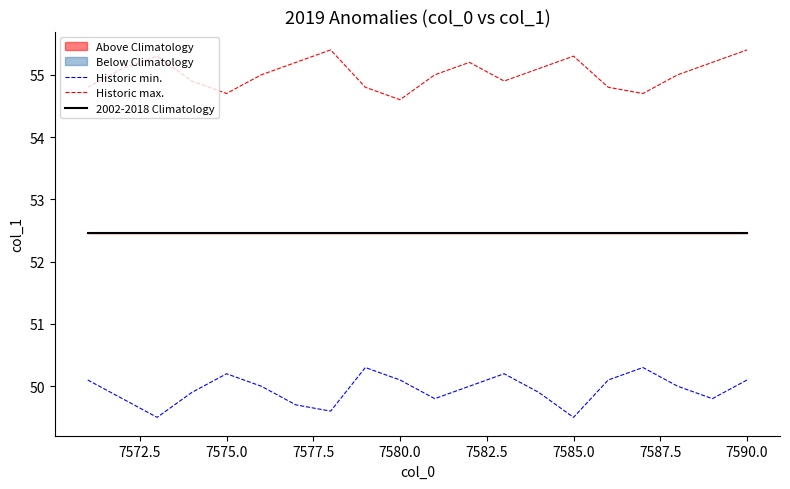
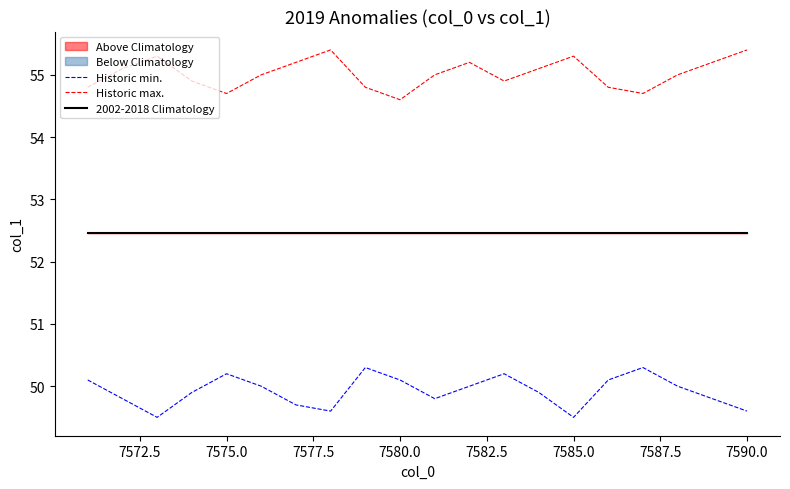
Historic min., 7590.0: 50.1 -> 49.6
